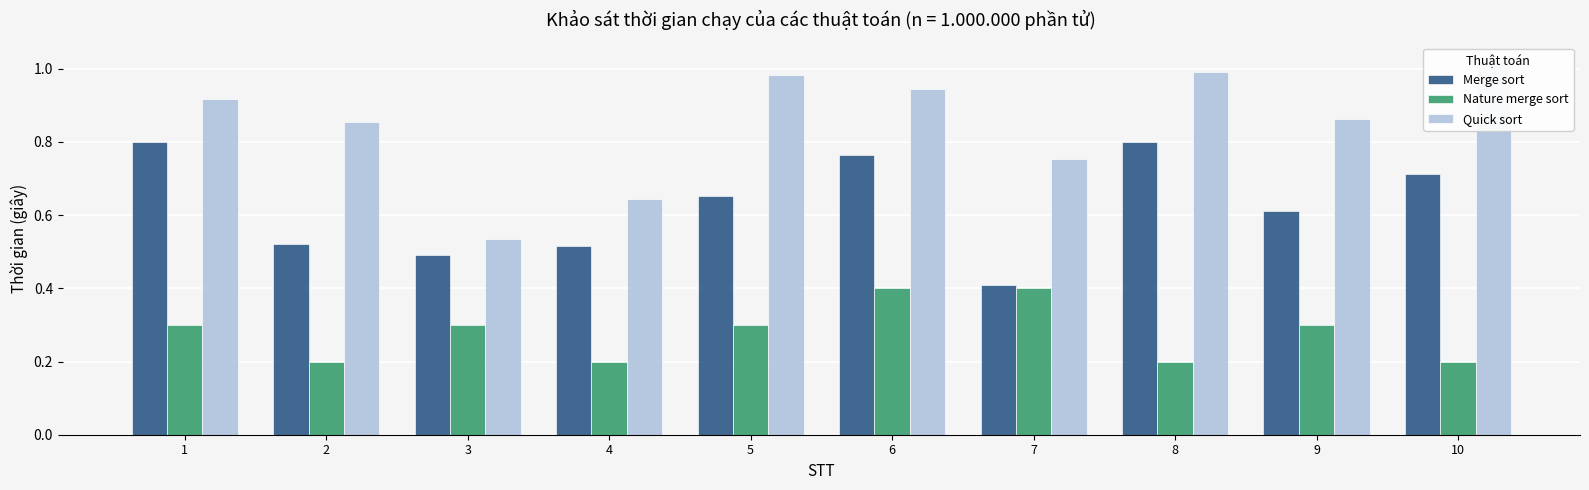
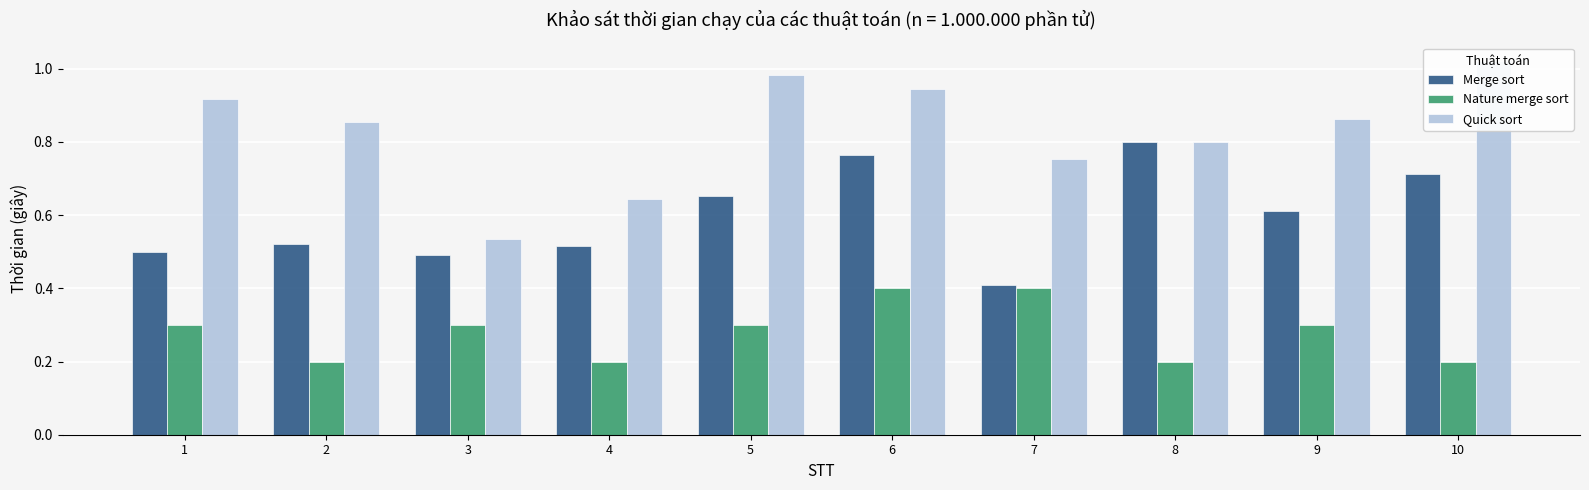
Merge sort, 1: 0.8 -> 0.5
Quick sort, 8: 0.99 -> 0.80
